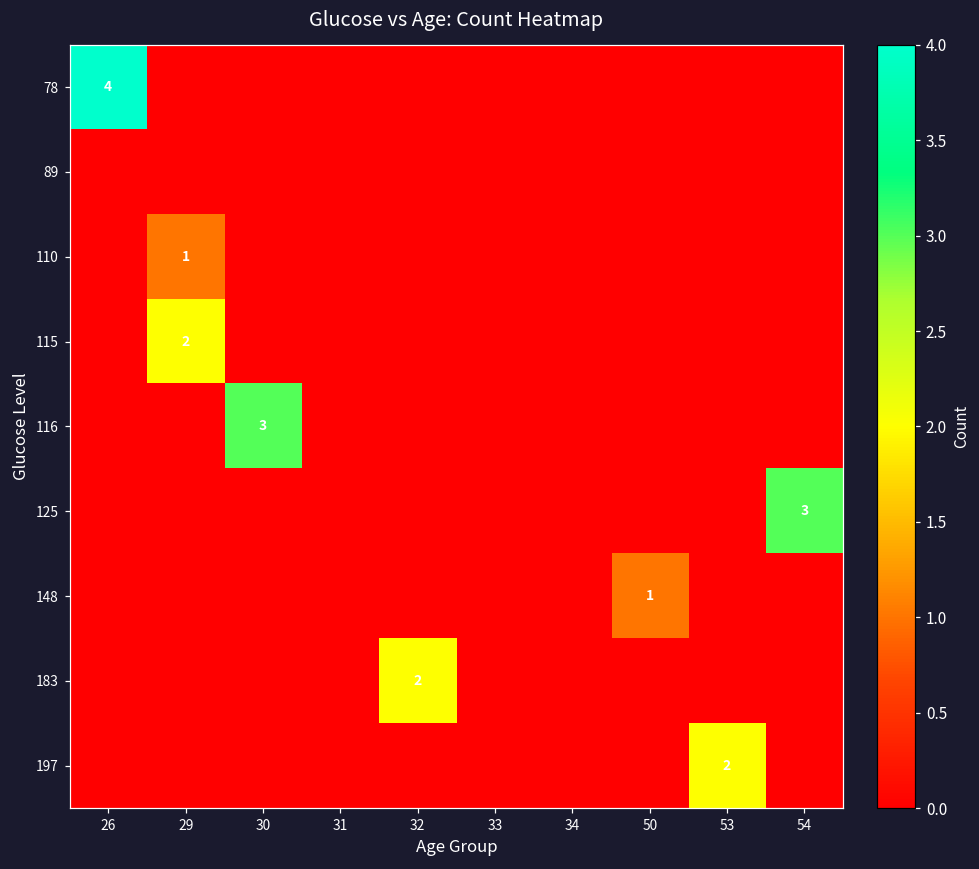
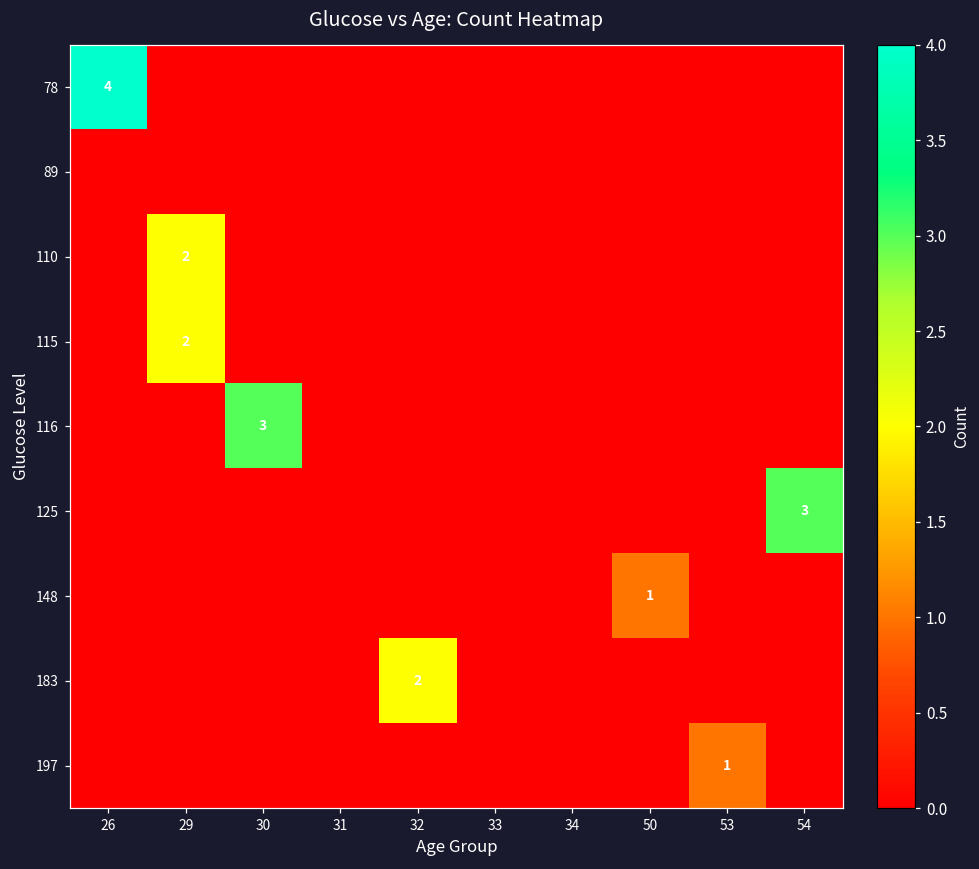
110, 29: 1 -> 2
197, 53: 2 -> 1
